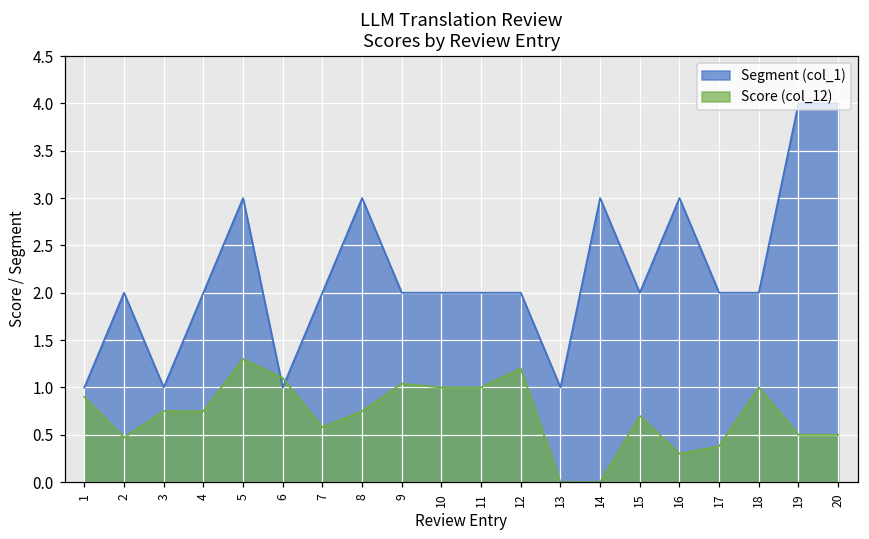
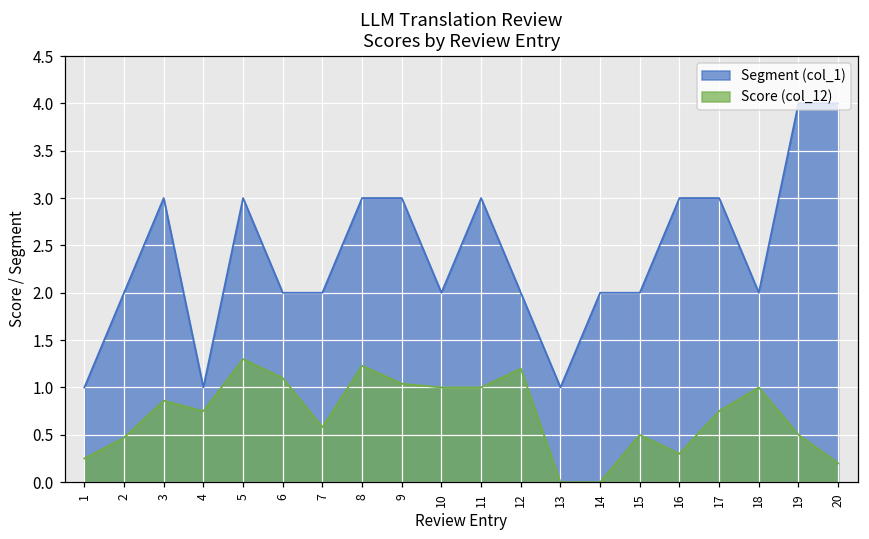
Score (col_12), 1: 0.9 -> 0.3
Segment (col_1), 3: 1 -> 3
Score (col_12), 3: 0.8 -> 0.9
Segment (col_1), 4: 2 -> 1
Segment (col_1), 6: 1 -> 2
Score (col_12), 8: 0.8 -> 1.2
Segment (col_1), 9: 2 -> 3
Segment (col_1), 11: 2 -> 3
Segment (col_1), 14: 3 -> 2
Score (col_12), 15: 0.7 -> 0.5
Segment (col_1), 17: 2 -> 3
Score (col_12), 17: 0.4 -> 0.8
Score (col_12), 20: 0.5 -> 0.2
